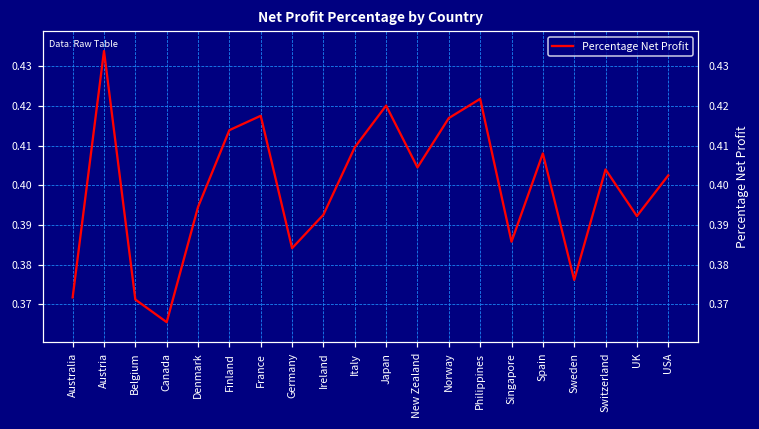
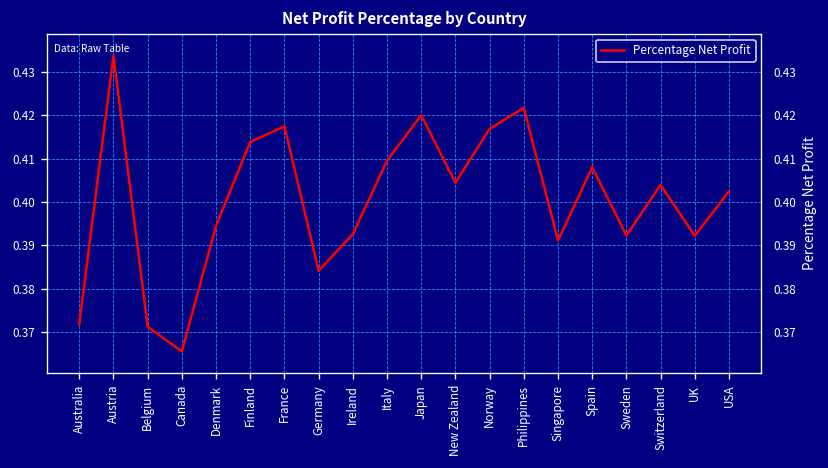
Singapore: 0.386 -> 0.391
Sweden: 0.376 -> 0.392
